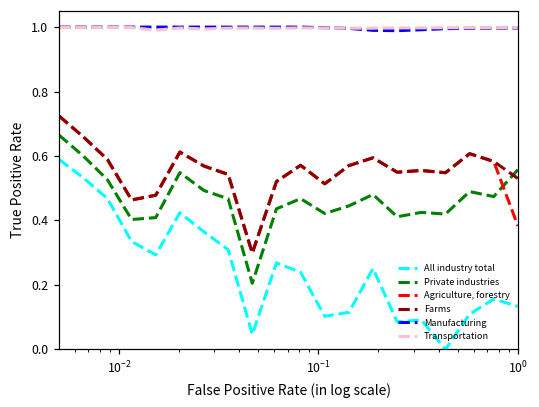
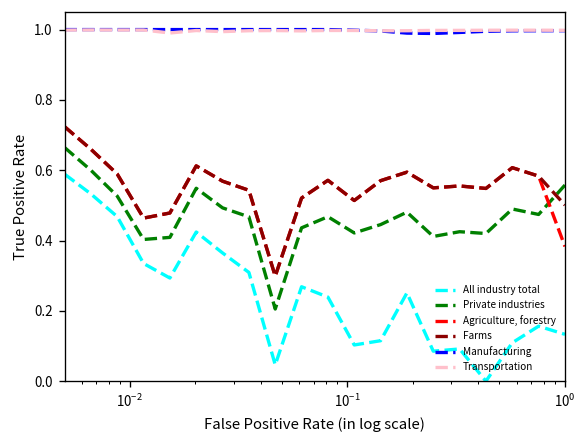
Farms, 10^0: 0.53 -> 0.50
